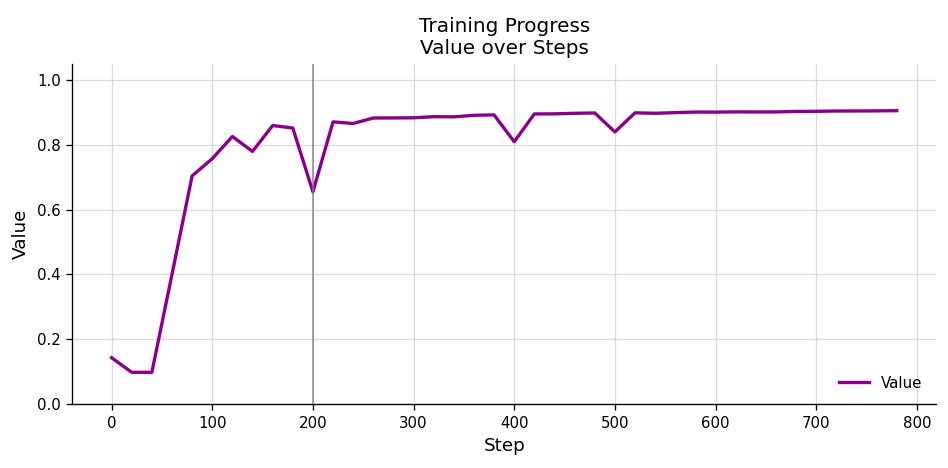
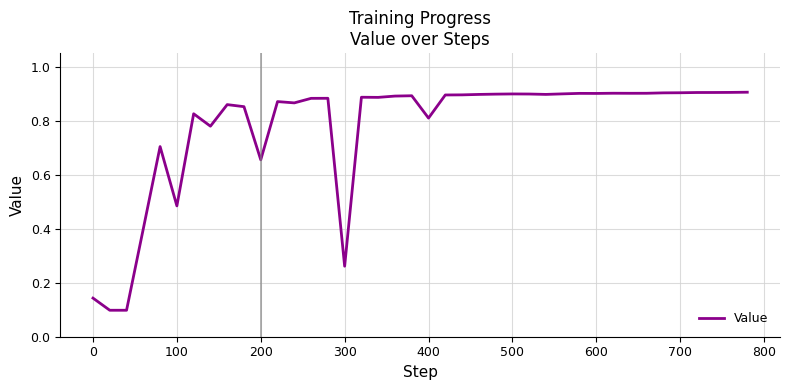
100: 0.76 -> 0.48
300: 0.88 -> 0.26
500: 0.84 -> 0.90
